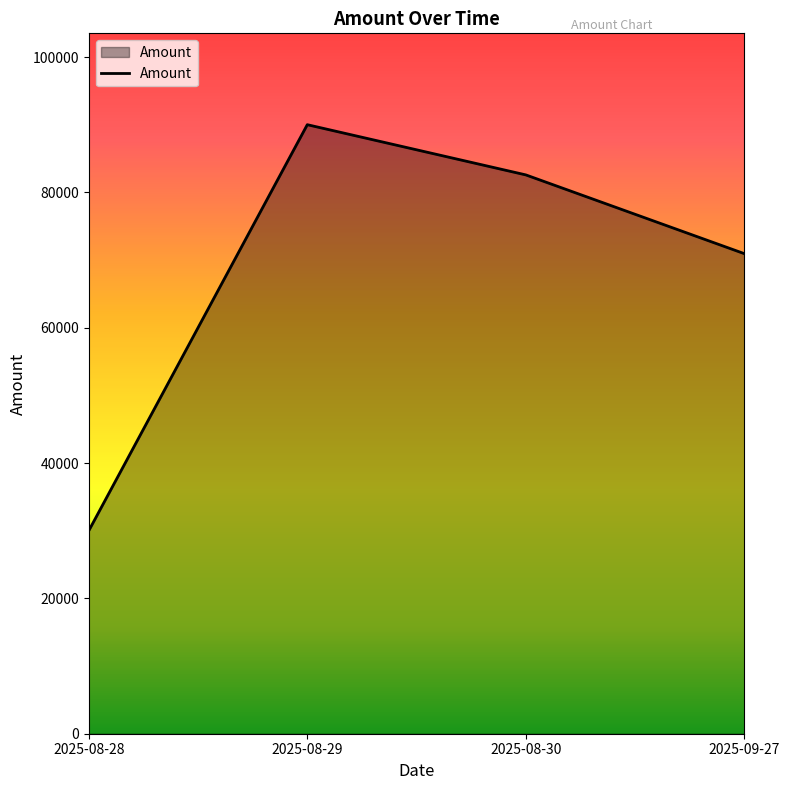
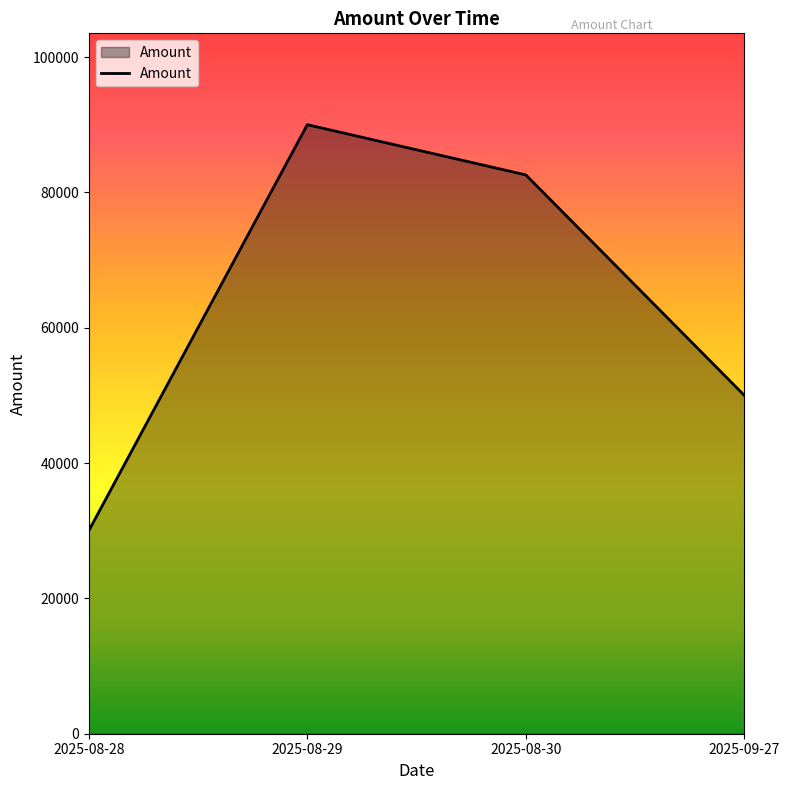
2025-09-27: 71000 -> 50000
